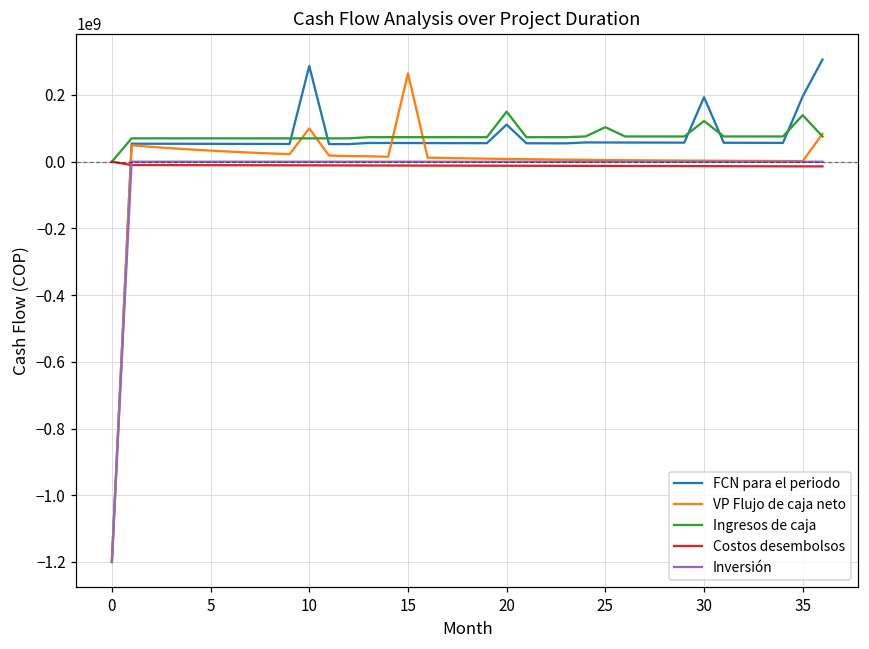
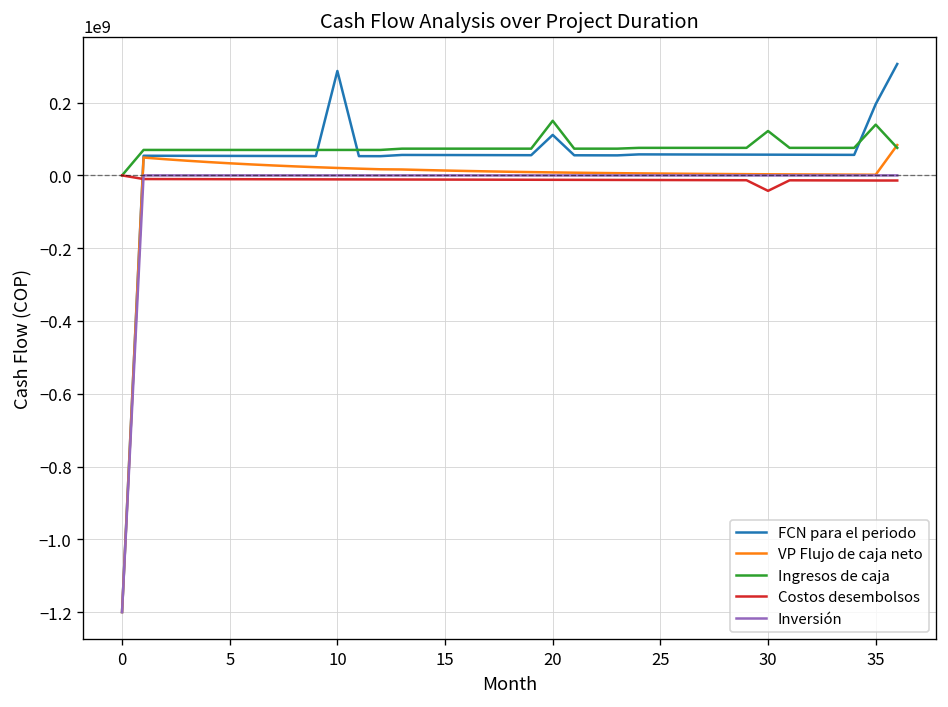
VP Flujo de caja neto, 10: 100000000 -> 20000000
VP Flujo de caja neto, 15: 260000000 -> 10000000
Ingresos de caja, 25: 100000000 -> 80000000
FCN para el periodo, 30: 190000000 -> 60000000
Costos desembolsos, 30: -10000000 -> -40000000
